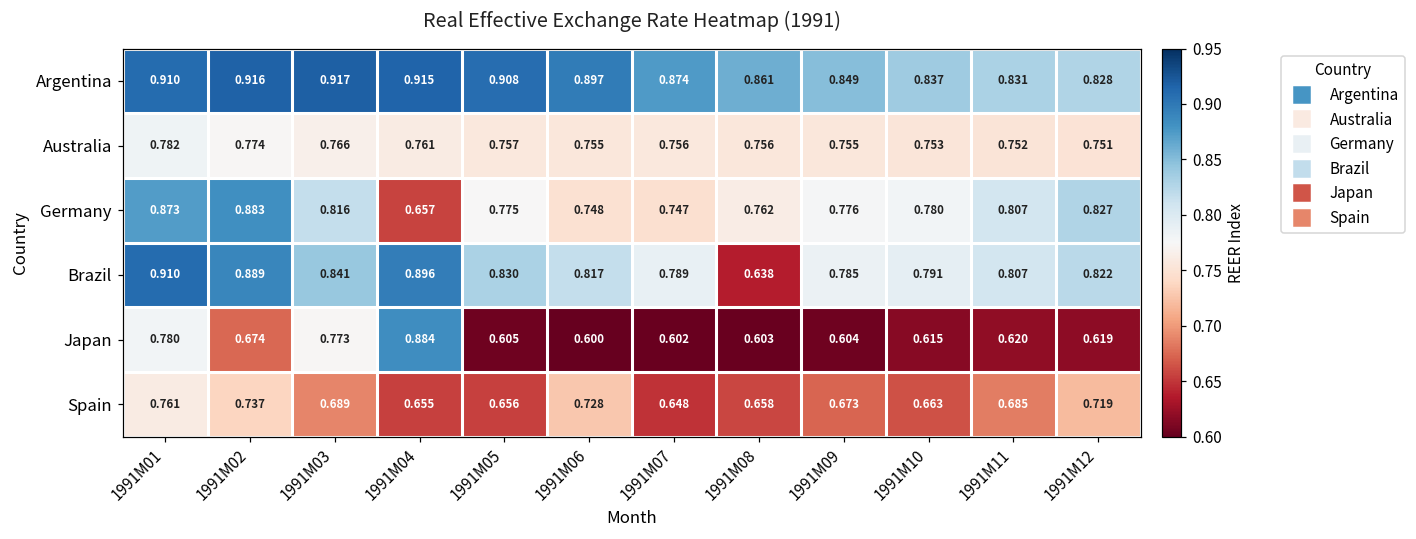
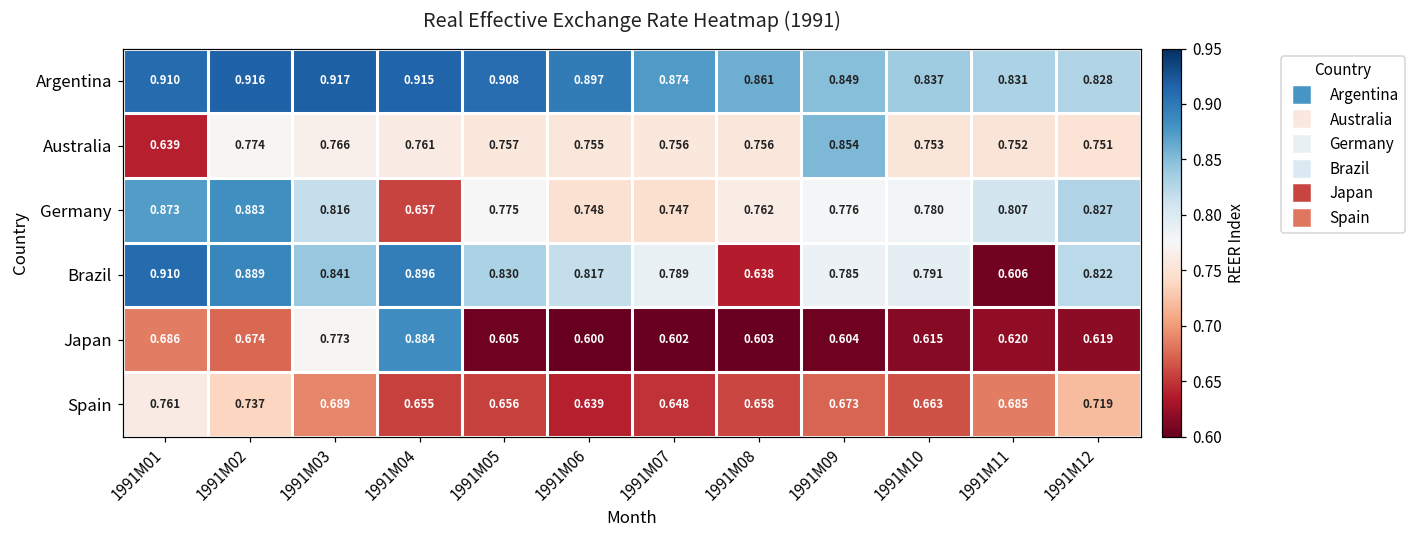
Australia, 1991M01: 0.782 -> 0.639
Australia, 1991M09: 0.755 -> 0.854
Brazil, 1991M11: 0.807 -> 0.606
Japan, 1991M01: 0.780 -> 0.686
Spain, 1991M06: 0.728 -> 0.639
